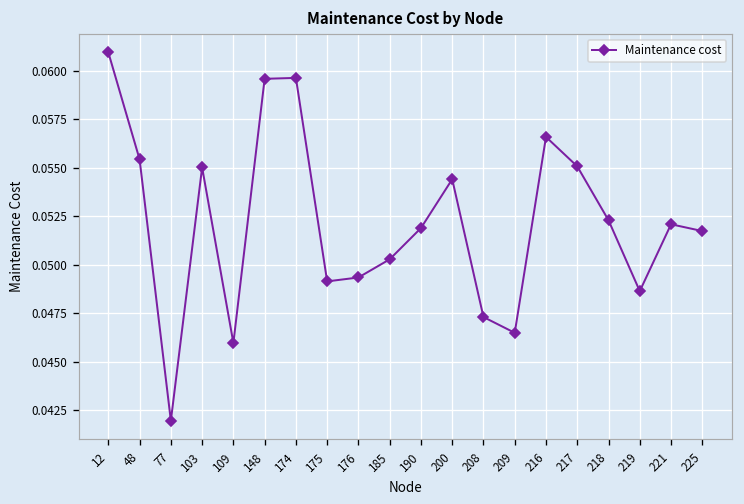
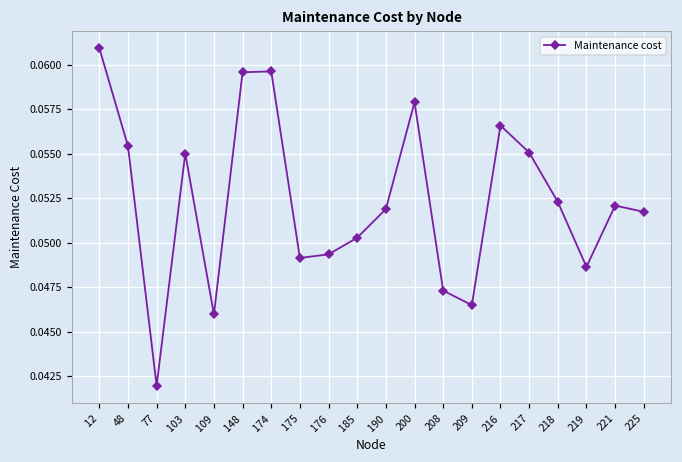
200: 0.0544 -> 0.0579
